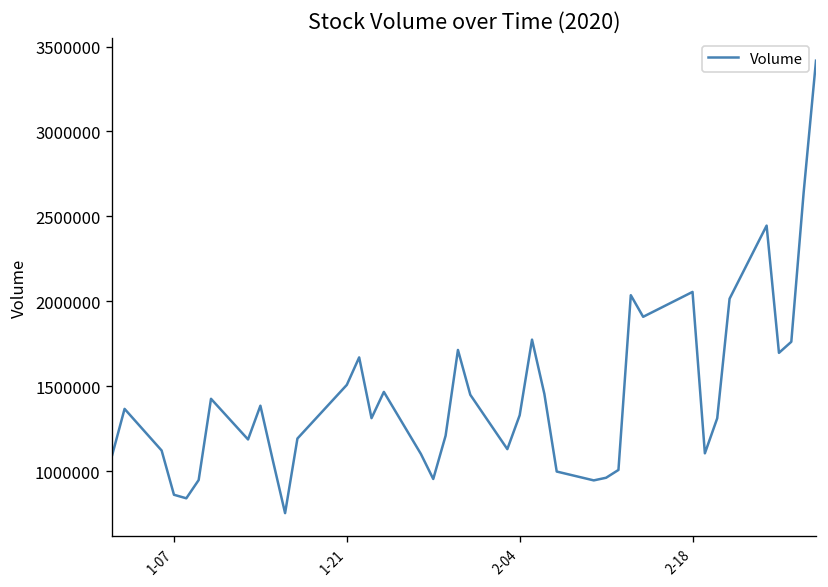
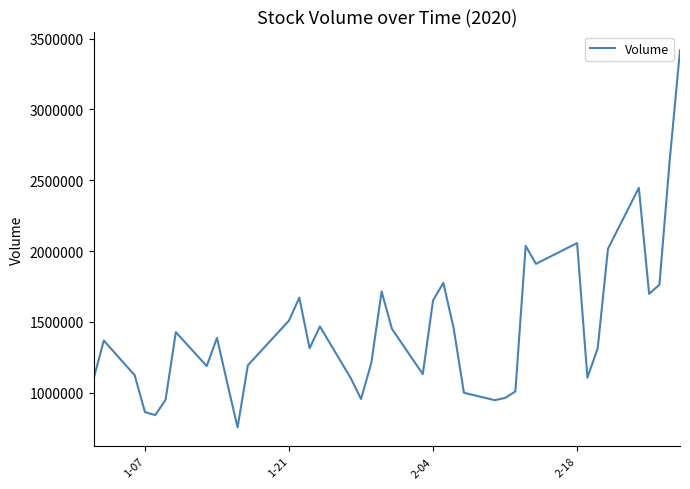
2-04: 1330000 -> 1650000
